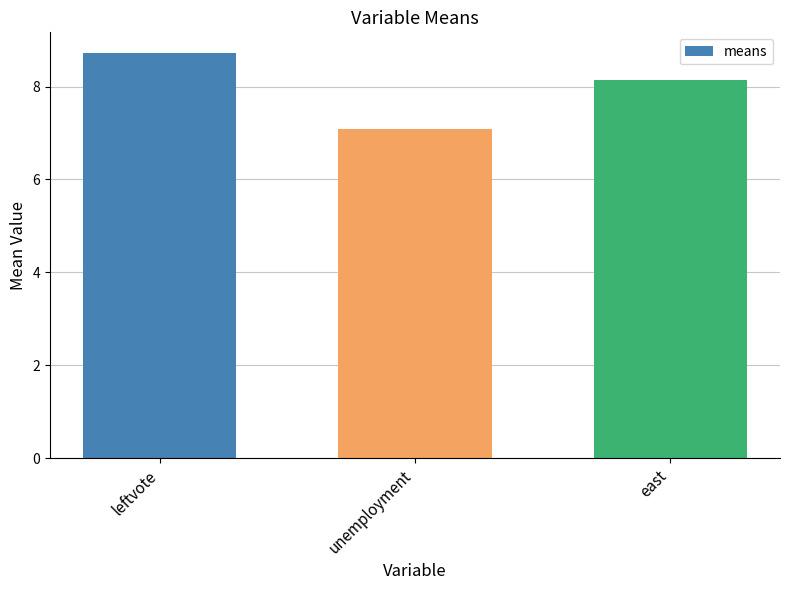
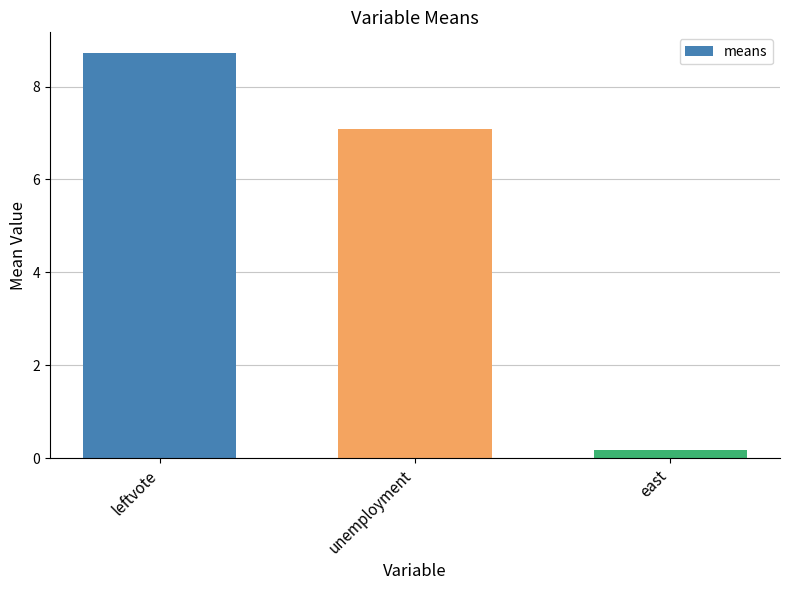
east: 8.1 -> 0.2
